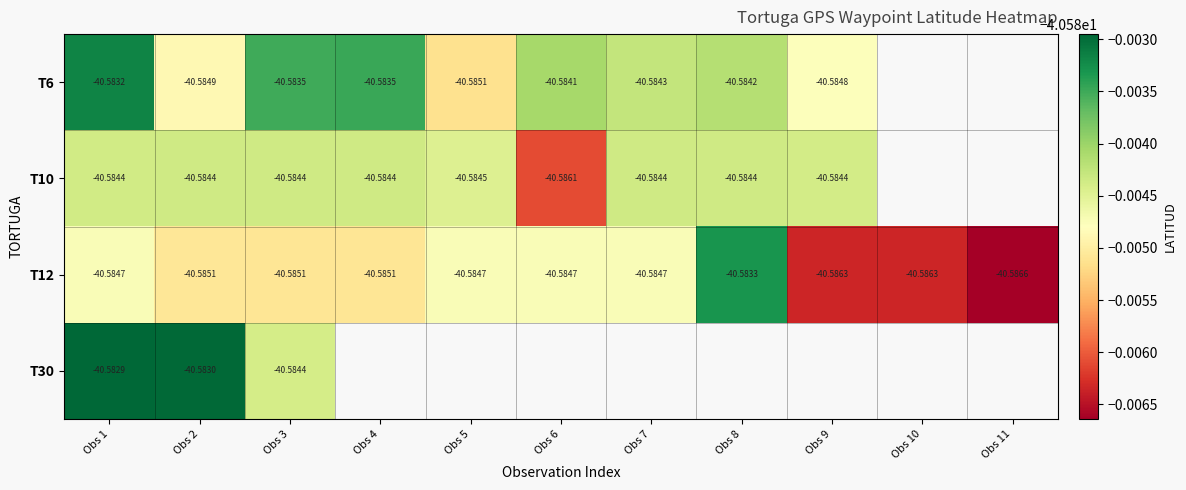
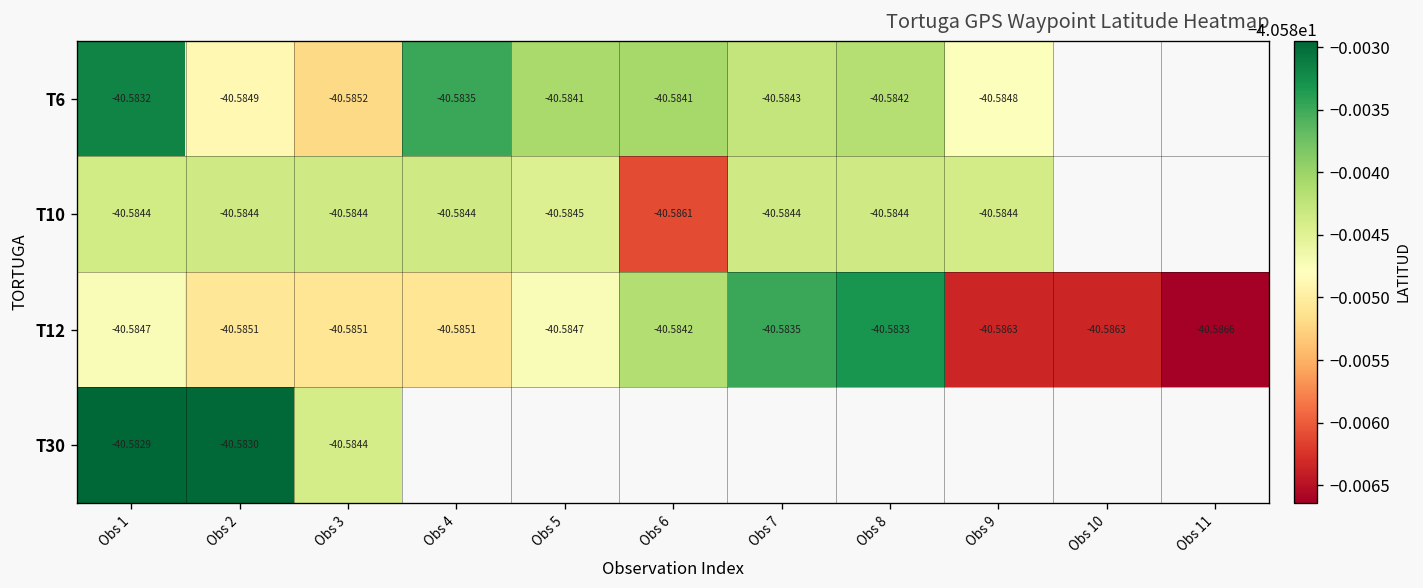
T6, Obs 3: -40.5835 -> -40.5852
T6, Obs 5: -40.5851 -> -40.5841
T12, Obs 6: -40.5847 -> -40.5842
T12, Obs 7: -40.5847 -> -40.5835
